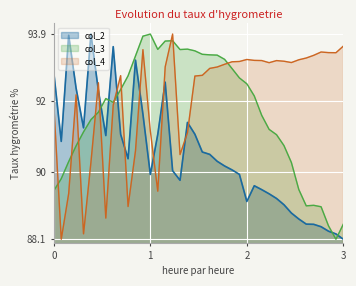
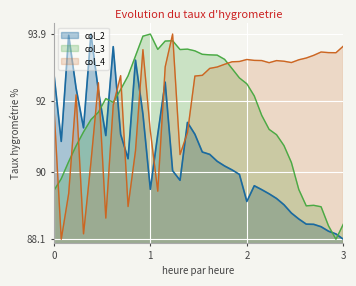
col_2, 1: 89.9 -> 89.5
